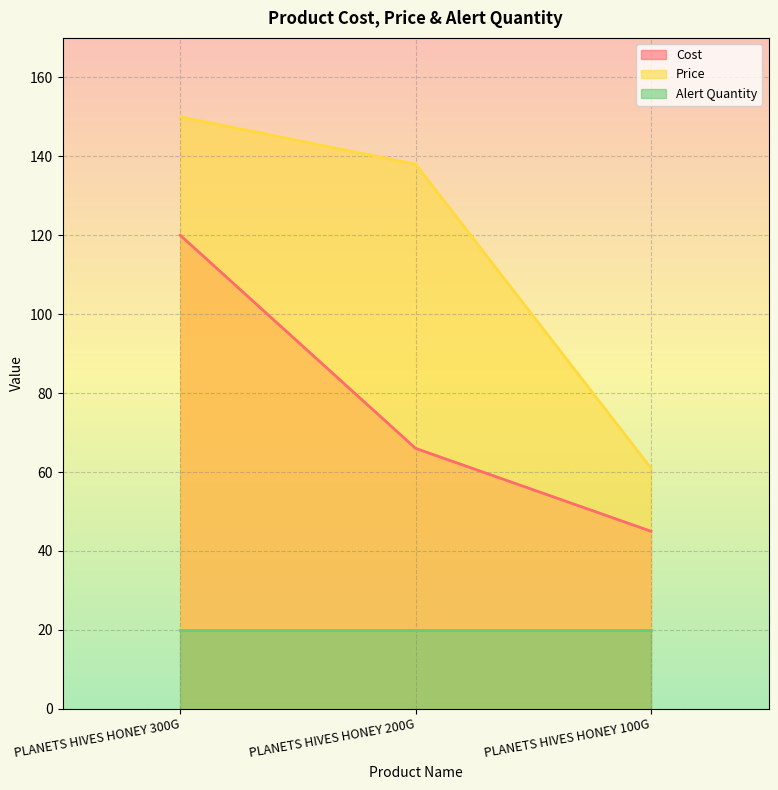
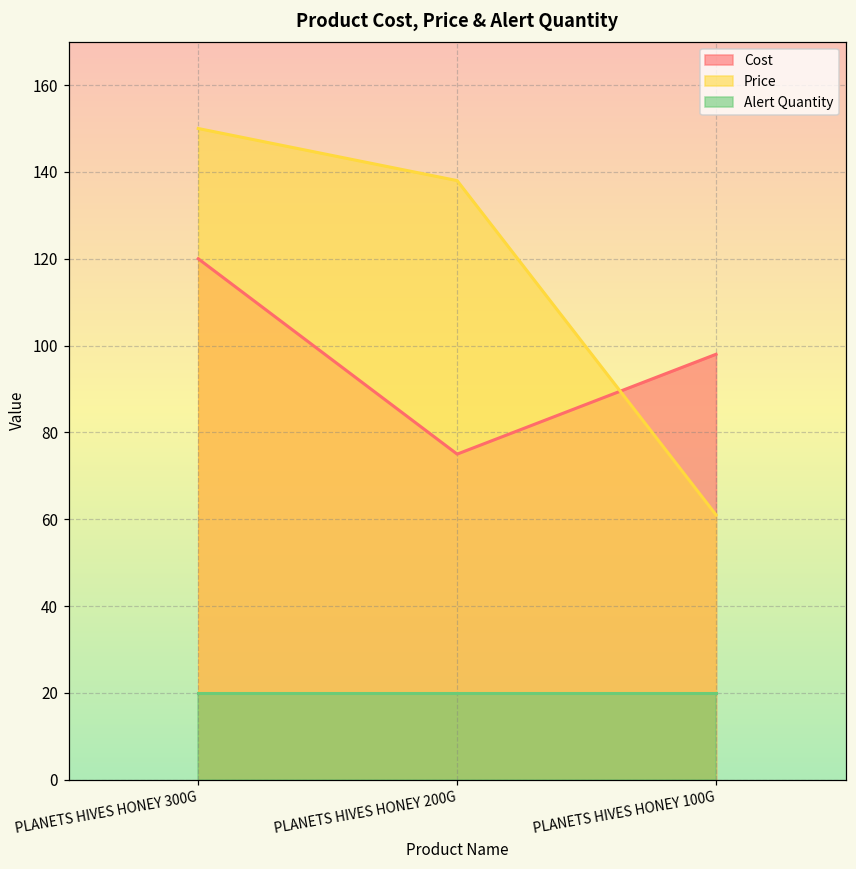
Cost, PLANETS HIVES HONEY 200G: 66 -> 75
Cost, PLANETS HIVES HONEY 100G: 45 -> 98
